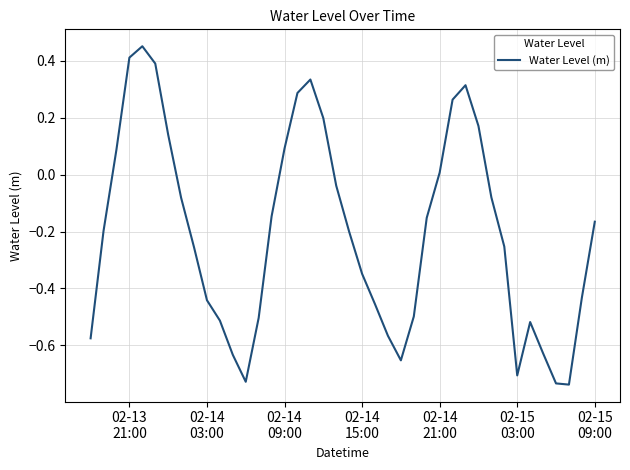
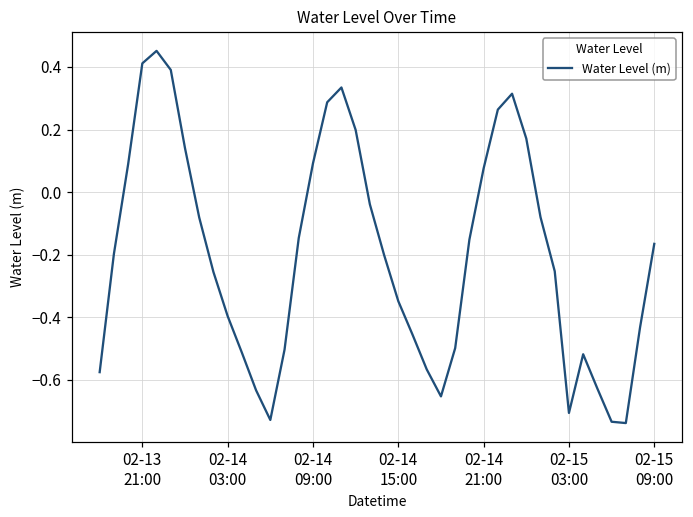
02-14 03:00: -0.44 -> -0.40
02-14 21:00: 0.01 -> 0.08
